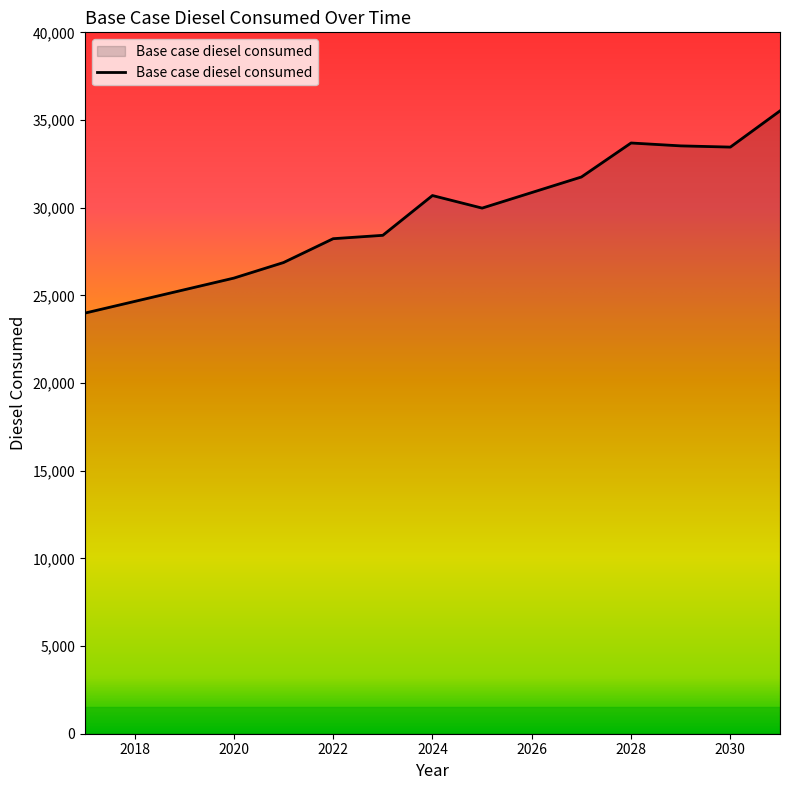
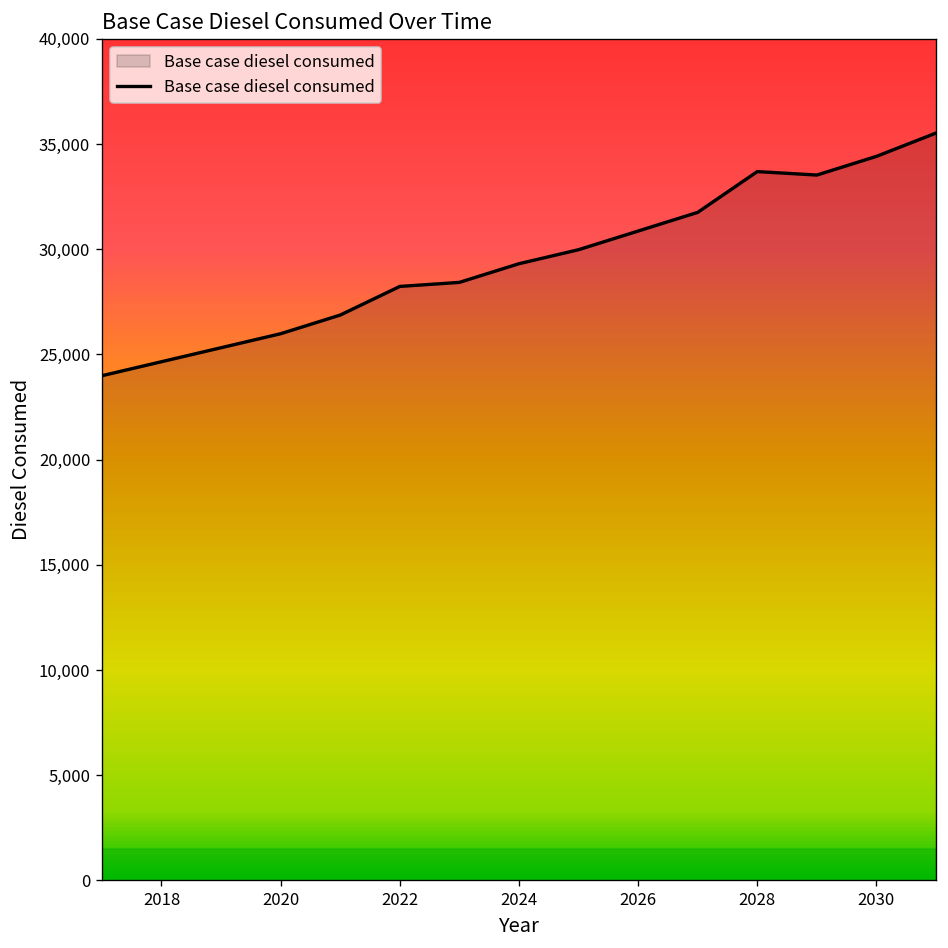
2024: 30,700 -> 29,300
2030: 33,500 -> 34,400
